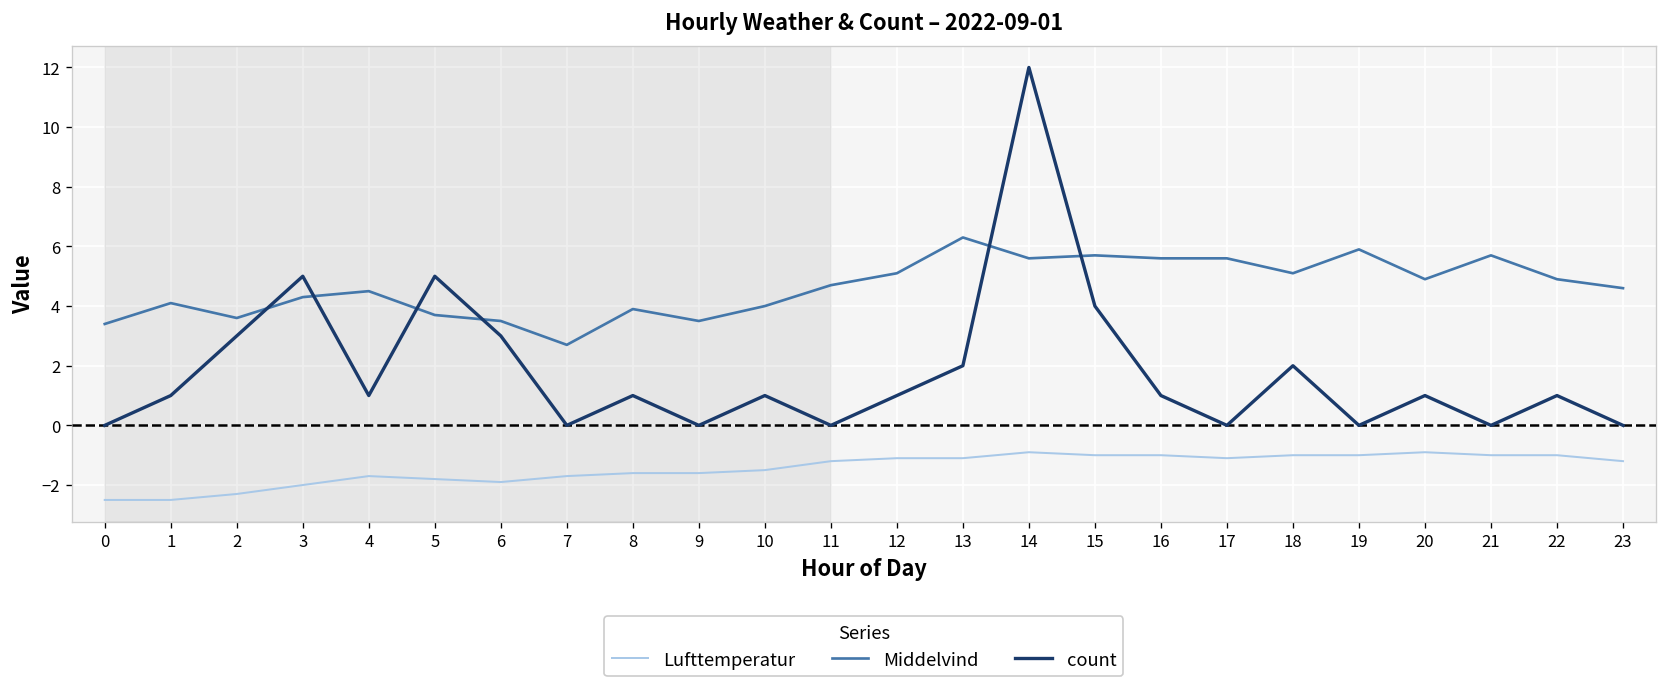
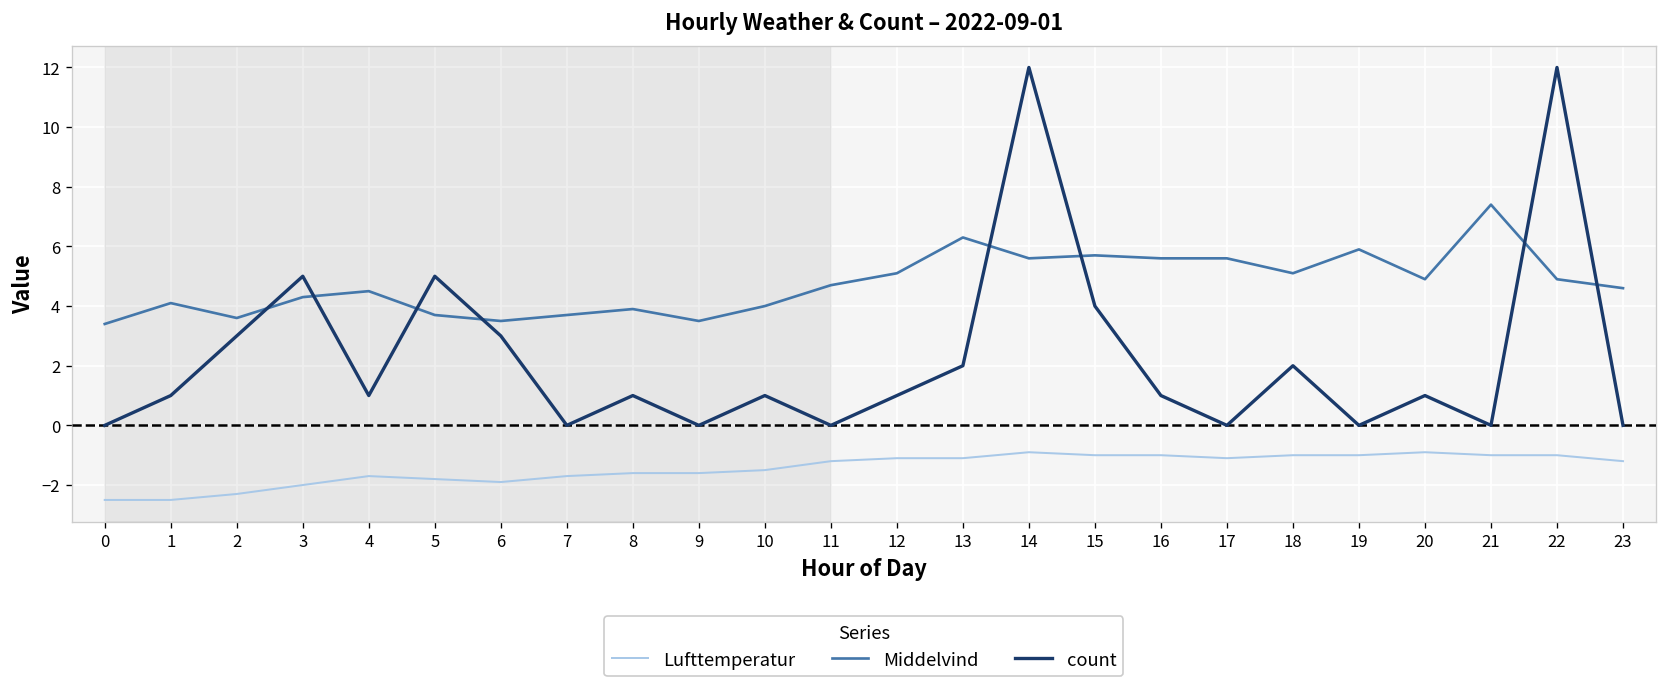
Middelvind, 7: 2.7 -> 3.7
Middelvind, 21: 5.7 -> 7.4
count, 22: 1 -> 12
